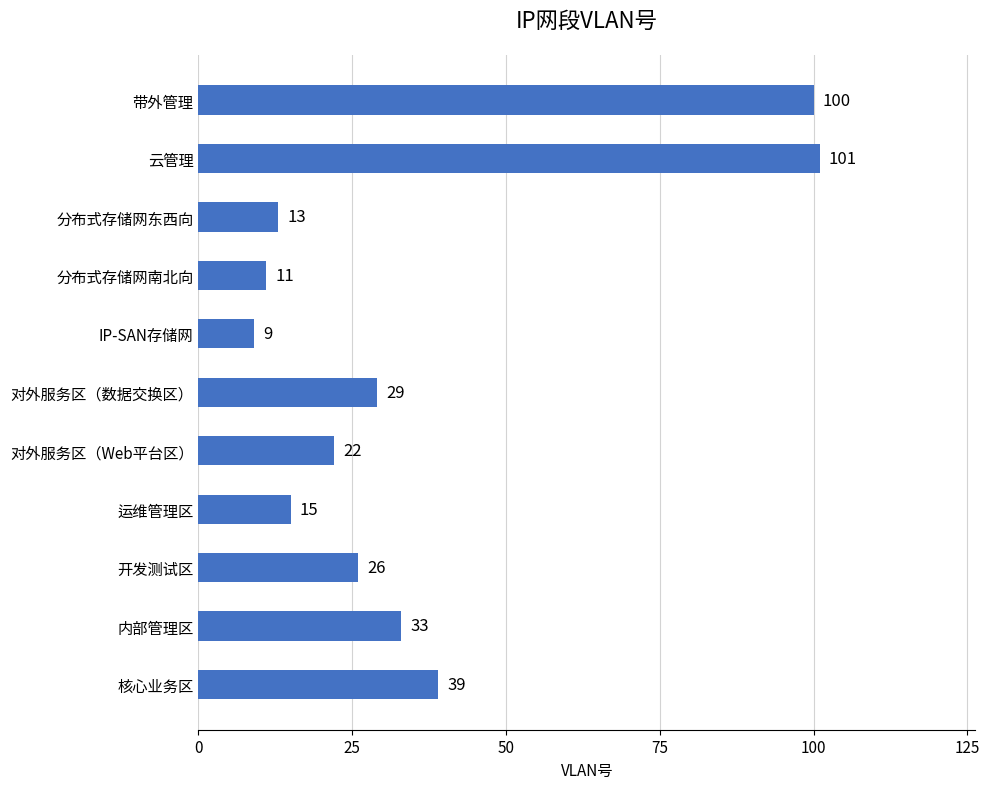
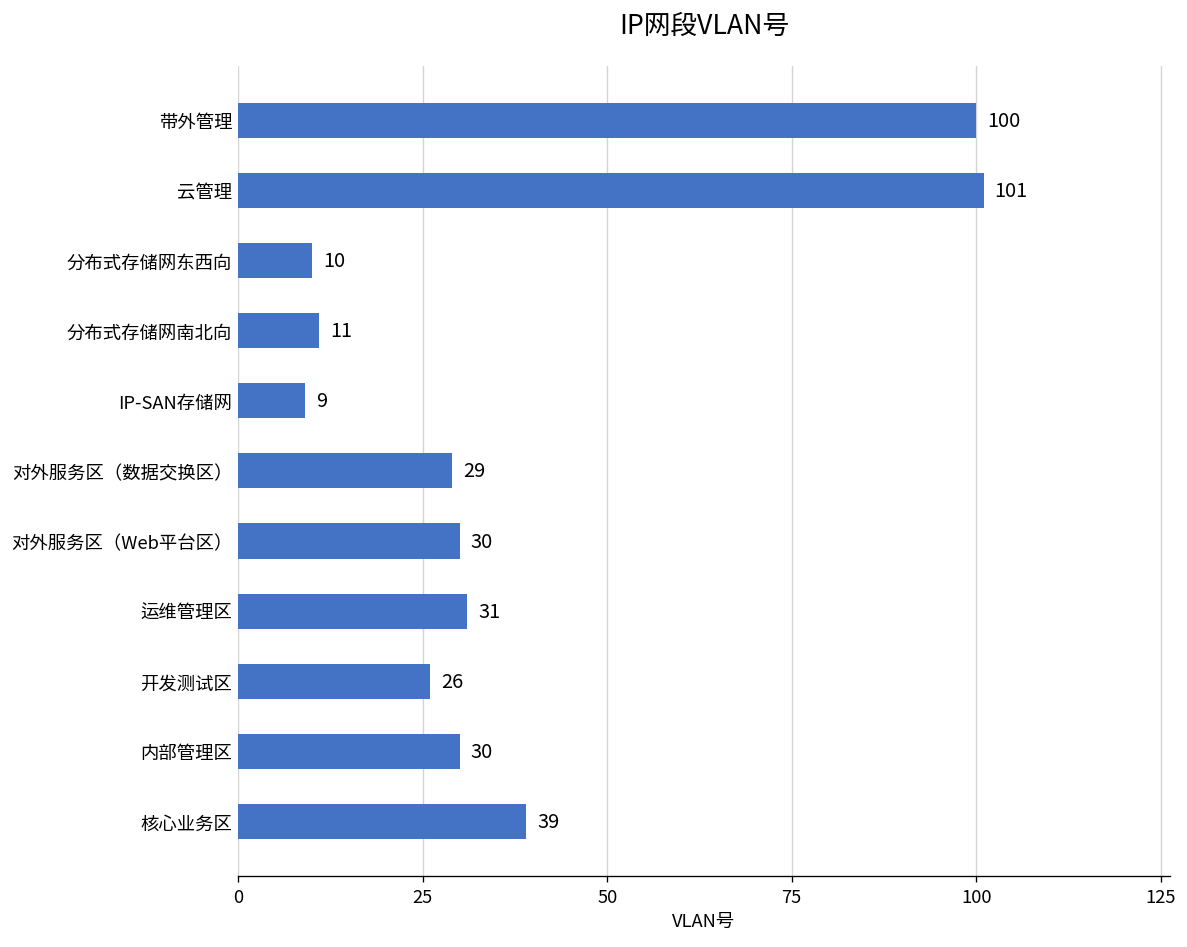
分布式存储网东西向: 13 -> 10
对外服务区（Web平台区）: 22 -> 30
运维管理区: 15 -> 31
内部管理区: 33 -> 30
